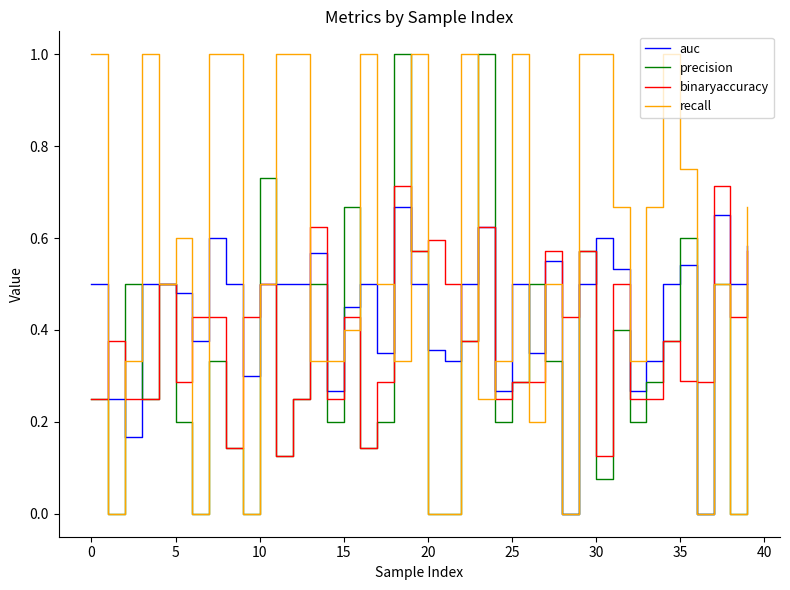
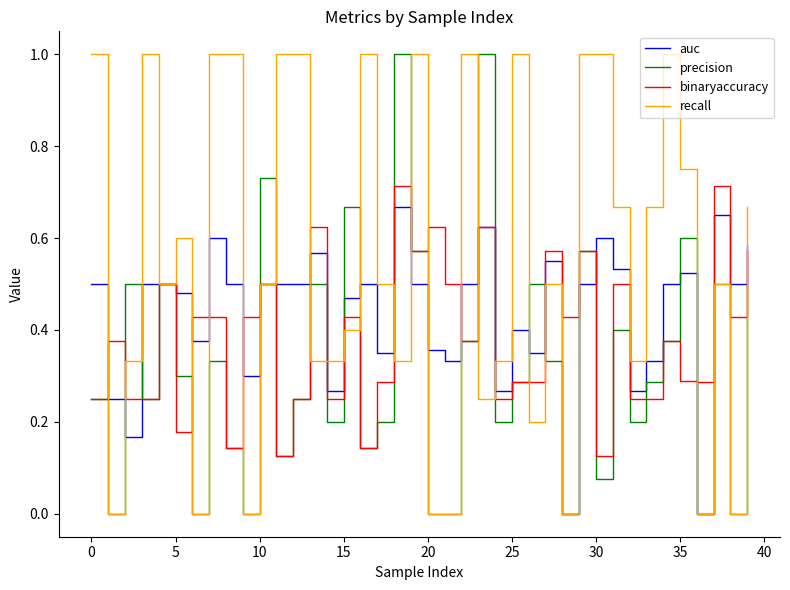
precision, 5: 0.2 -> 0.3
binaryaccuracy, 5: 0.29 -> 0.18
auc, 15: 0.45 -> 0.47
binaryaccuracy, 20: 0.60 -> 0.63
auc, 25: 0.5 -> 0.4
auc, 35: 0.54 -> 0.52
